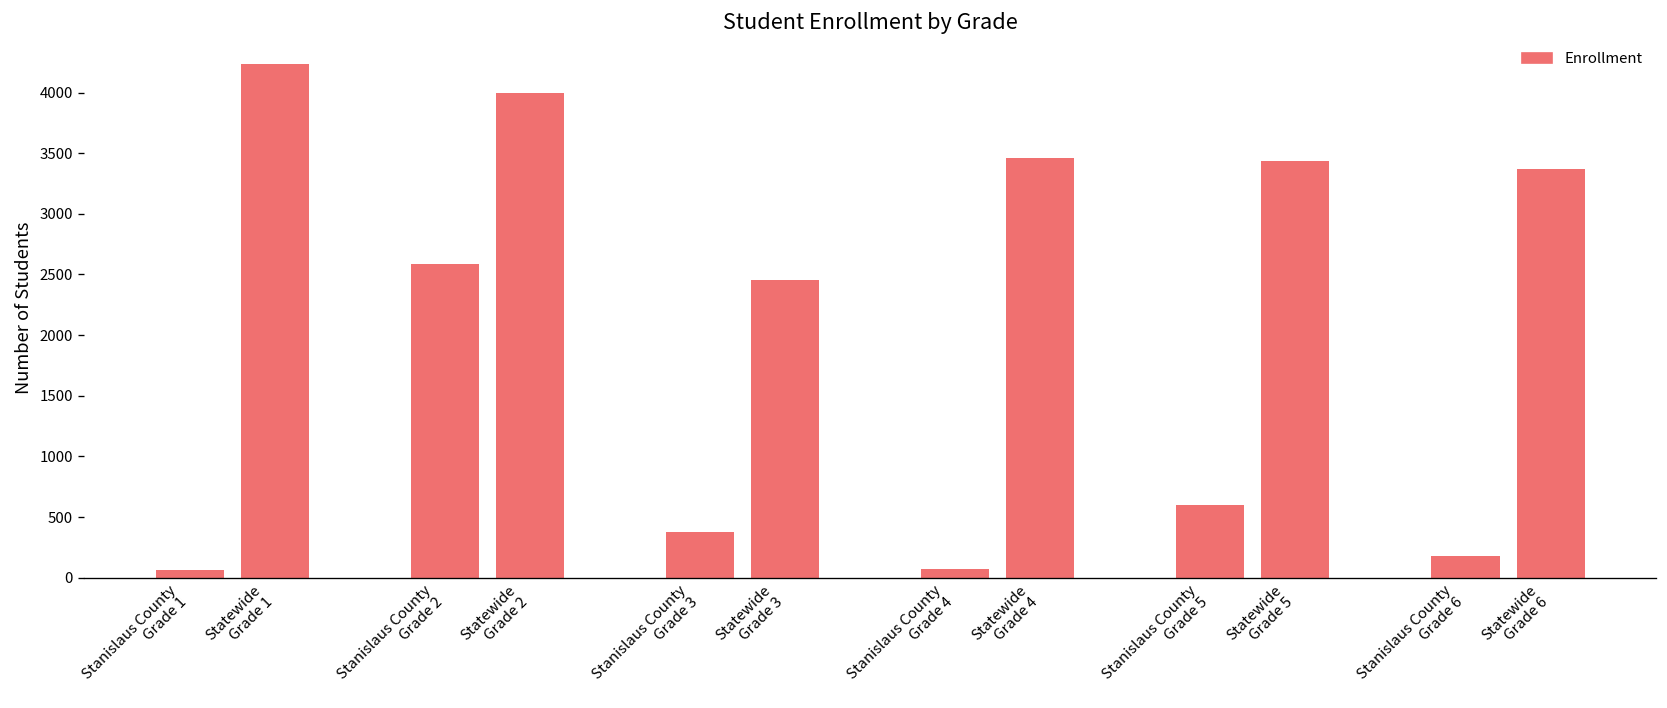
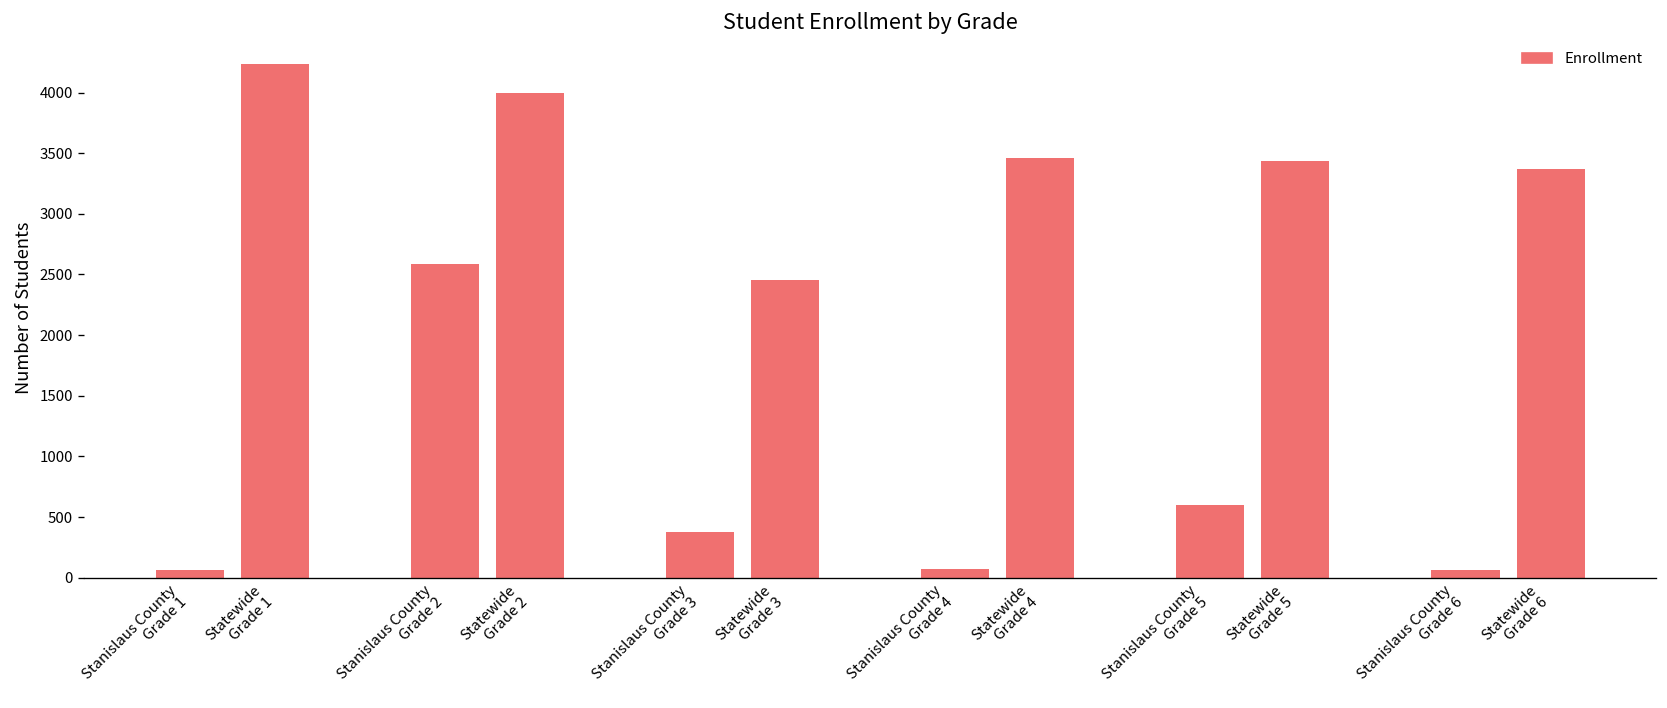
Stanislaus County Grade 6: 180 -> 60
